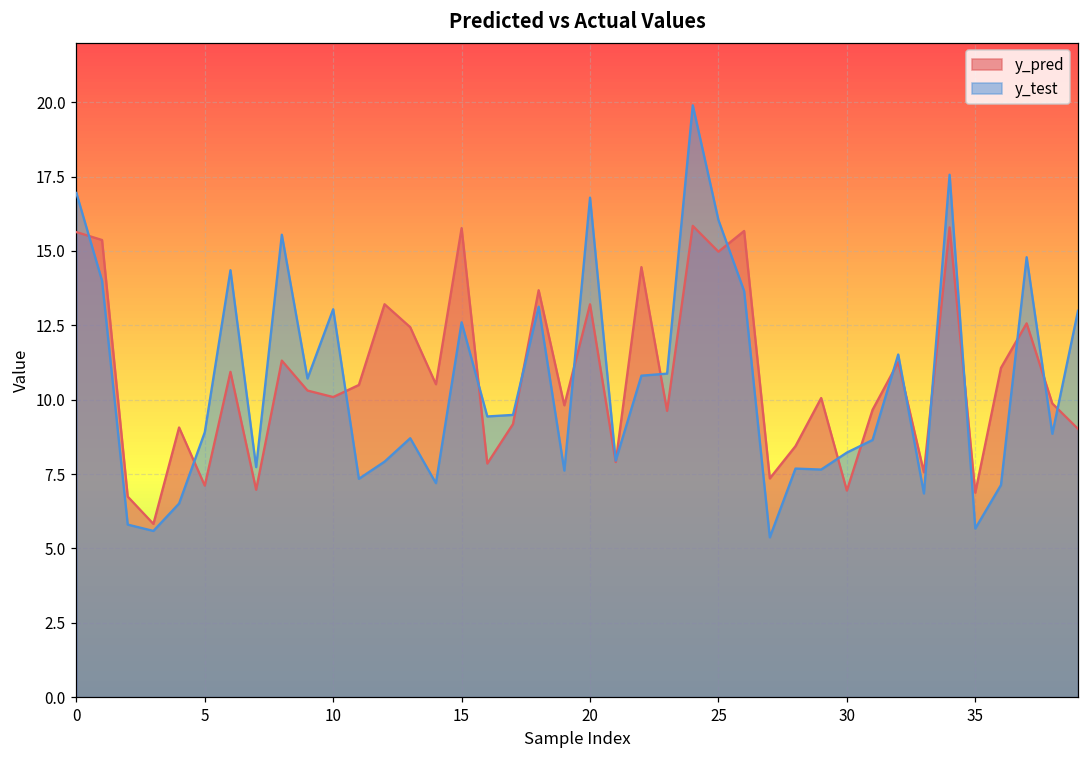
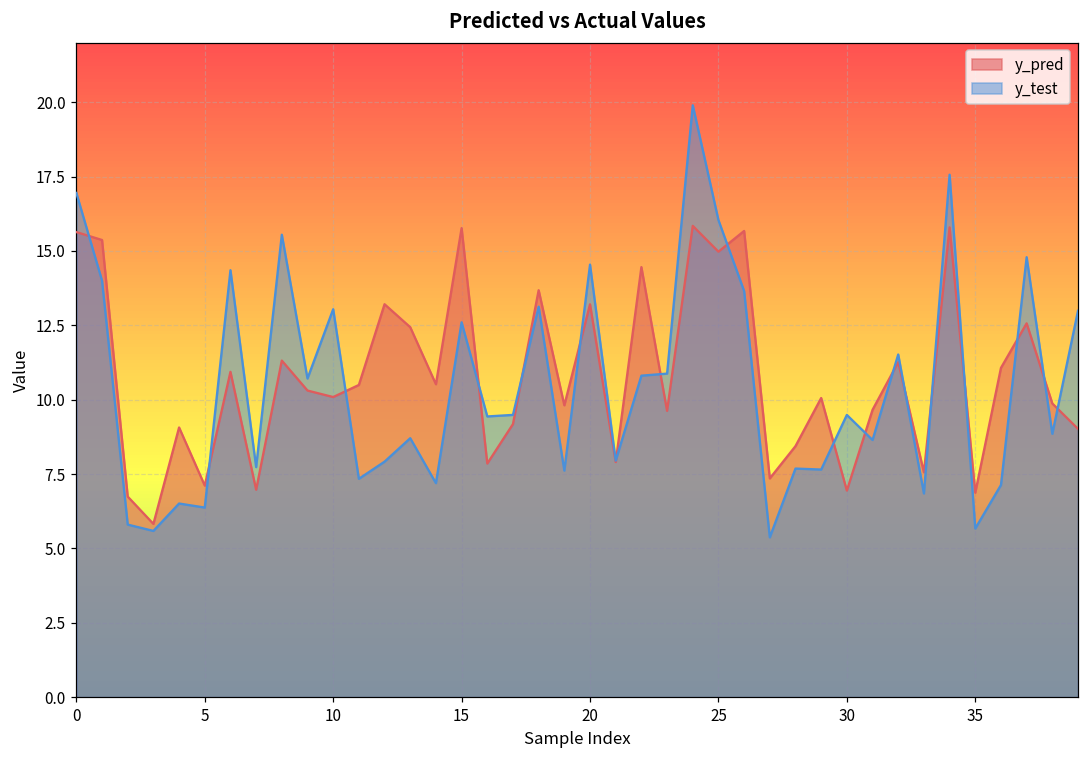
y_test, 5: 8.9 -> 6.4
y_test, 20: 16.8 -> 14.5
y_test, 30: 8.2 -> 9.5
